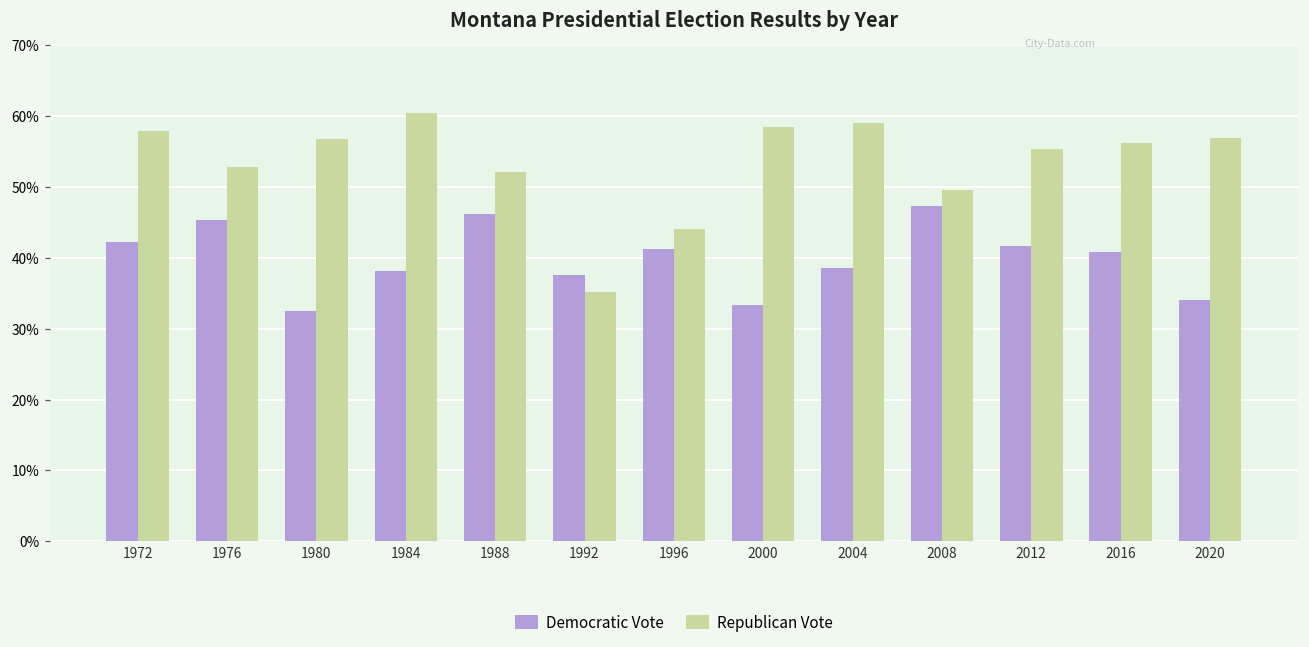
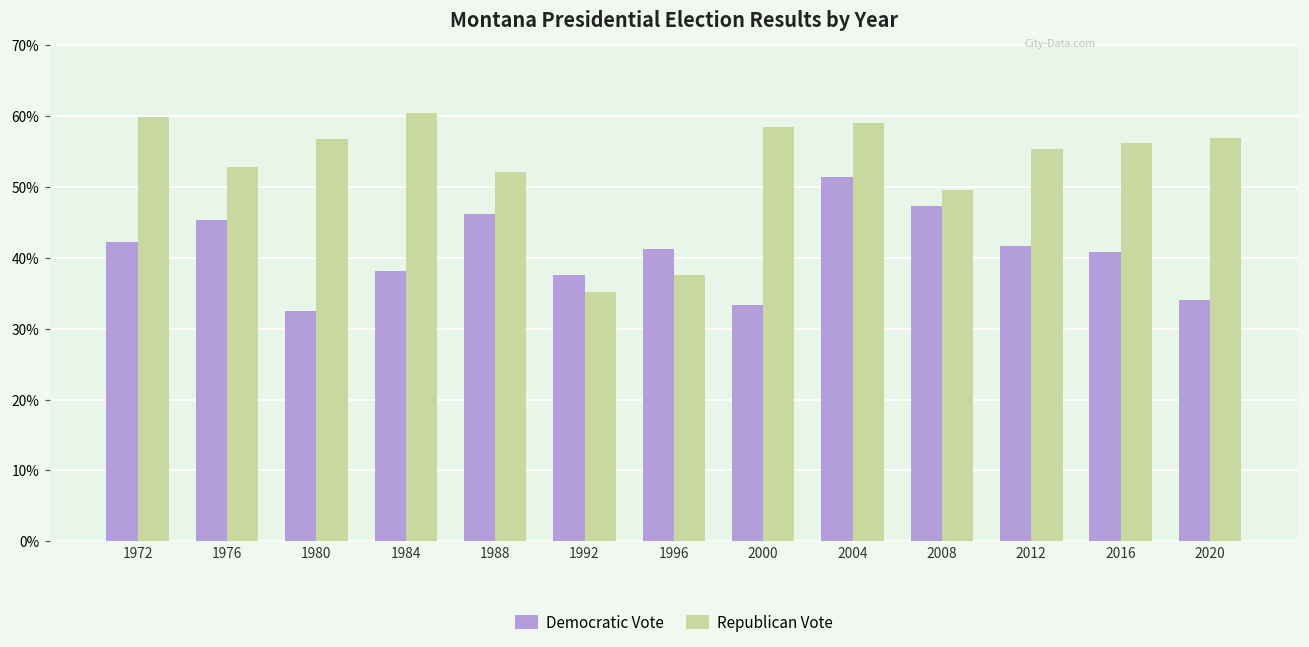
Republican Vote, 1972: 58% -> 60%
Republican Vote, 1996: 44% -> 38%
Democratic Vote, 2004: 39% -> 51%
